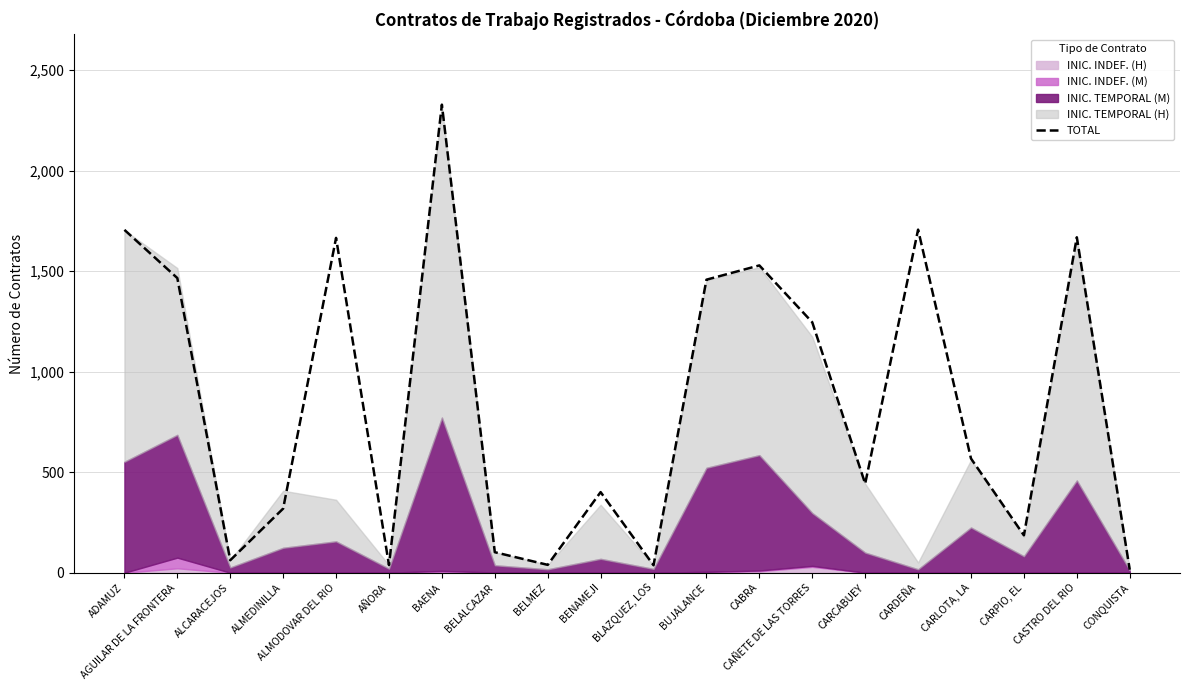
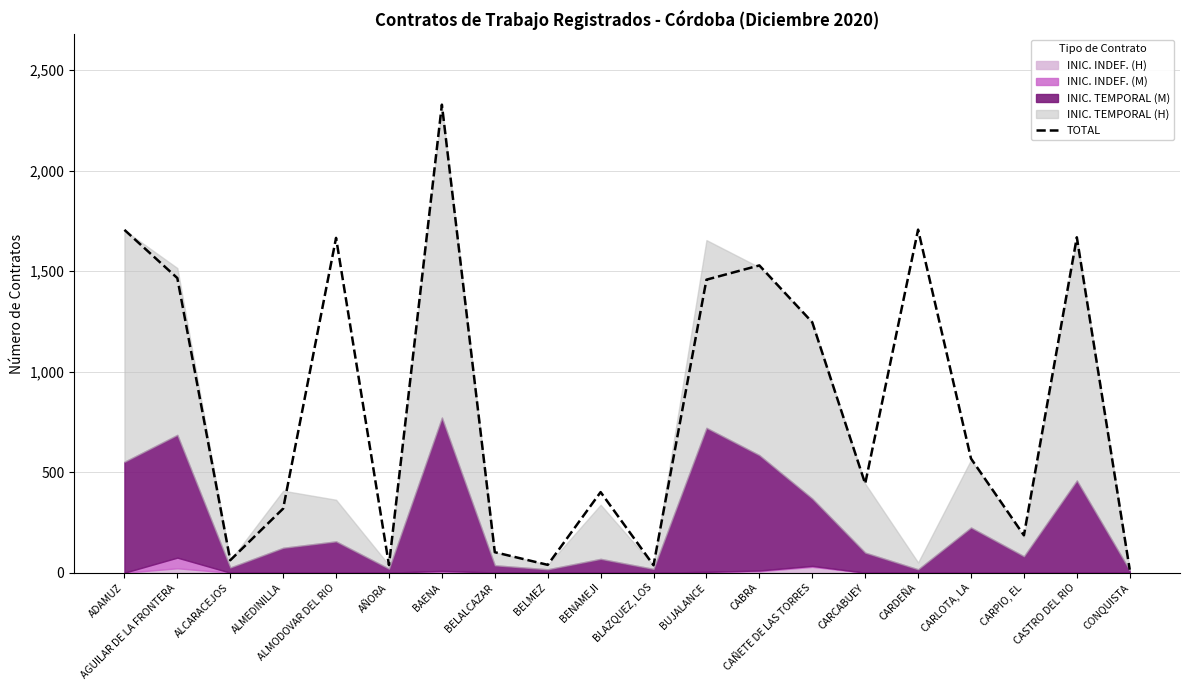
INIC. TEMPORAL (M), BUJALANCE: 520 -> 720
INIC. TEMPORAL (M), CAÑETE DE LAS TORRES: 260 -> 340
